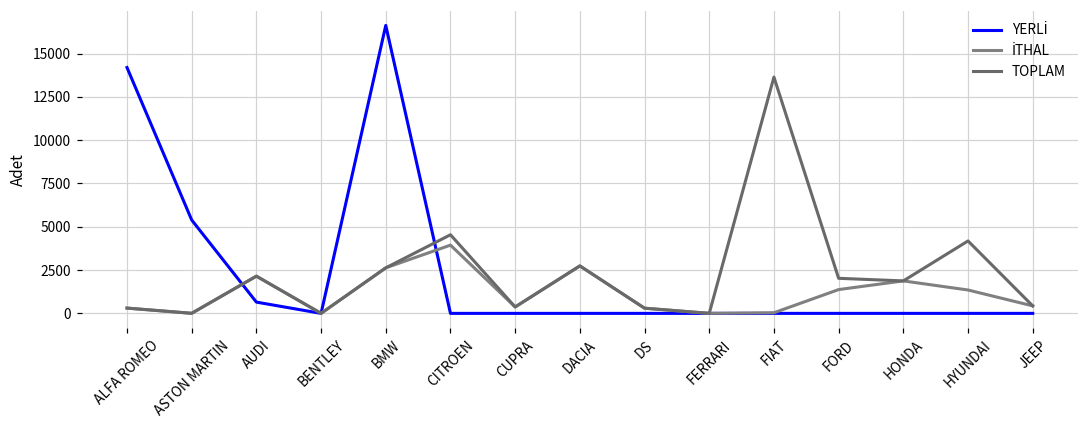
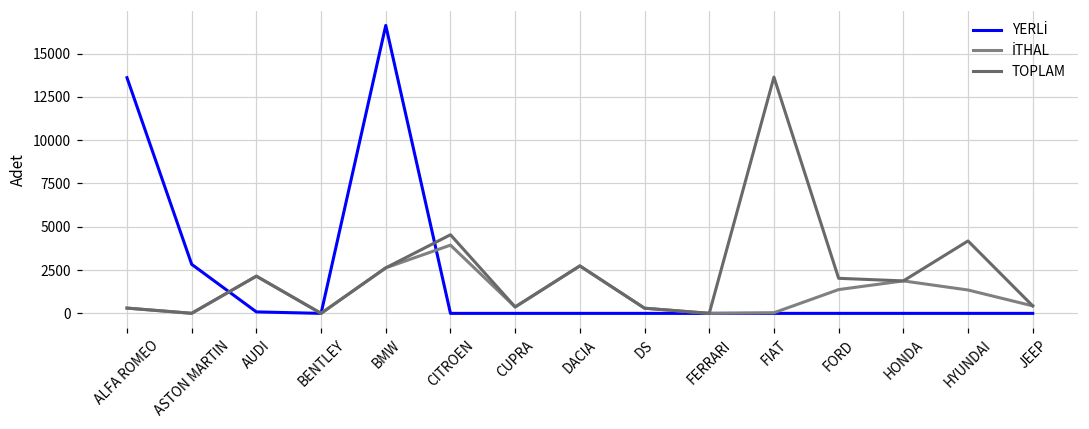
YERLİ, ALFA ROMEO: 14200 -> 13600
YERLİ, ASTON MARTIN: 5400 -> 2800
YERLİ, AUDI: 700 -> 100
